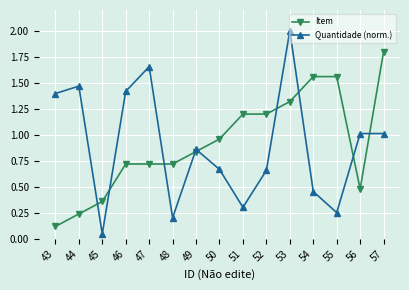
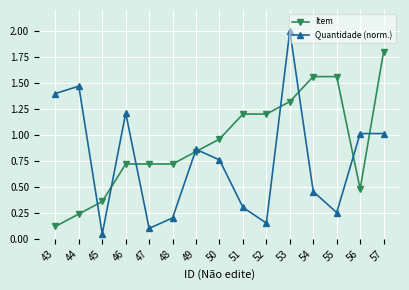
Quantidade (norm.), 46: 1.42 -> 1.21
Quantidade (norm.), 47: 1.66 -> 0.10
Quantidade (norm.), 50: 0.67 -> 0.76
Quantidade (norm.), 52: 0.66 -> 0.15
